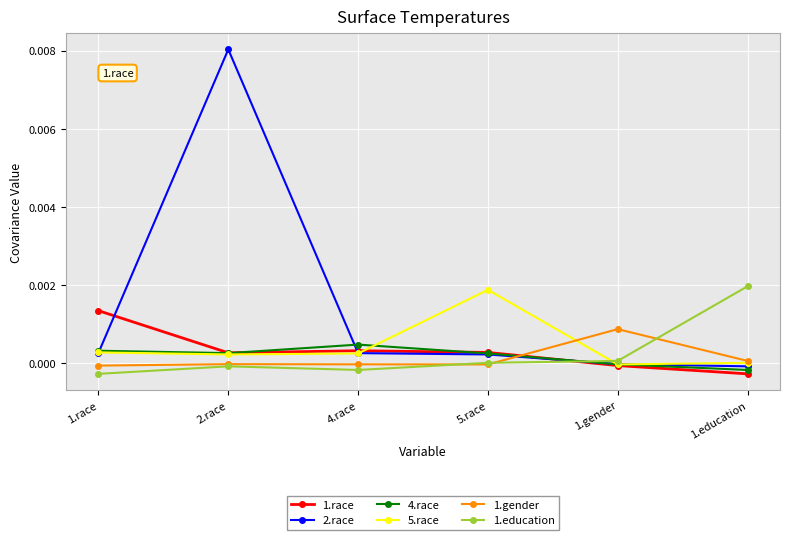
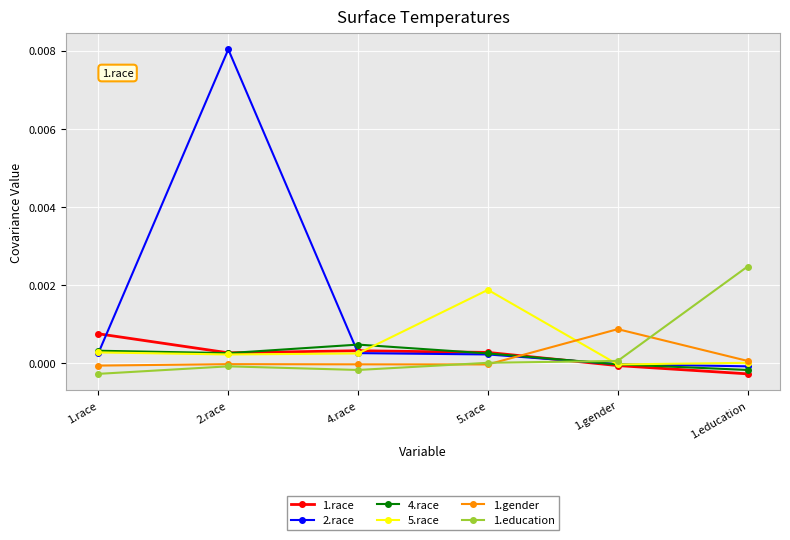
1.race, 1.race: 0.0013 -> 0.0008
1.education, 1.education: 0.0020 -> 0.0025
